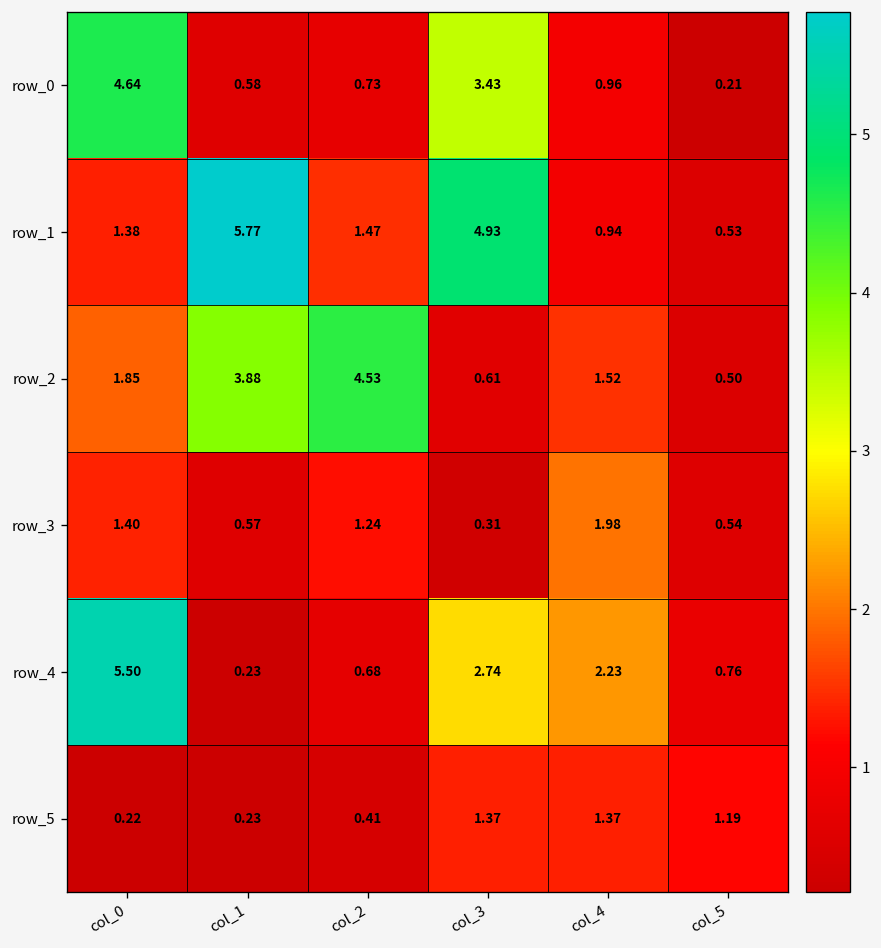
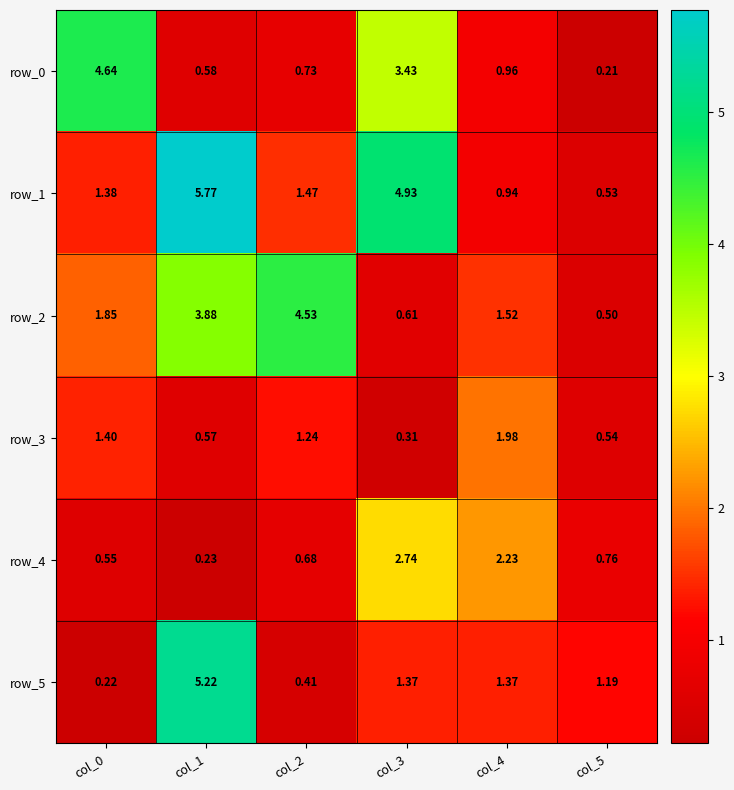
row_4, col_0: 5.50 -> 0.55
row_5, col_1: 0.23 -> 5.22
